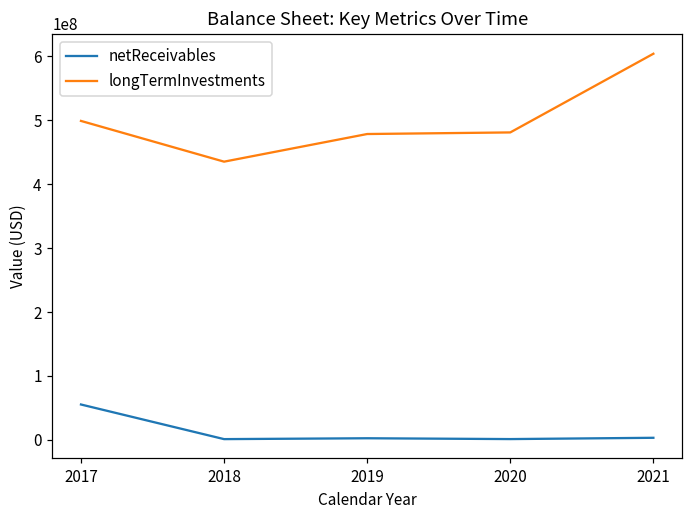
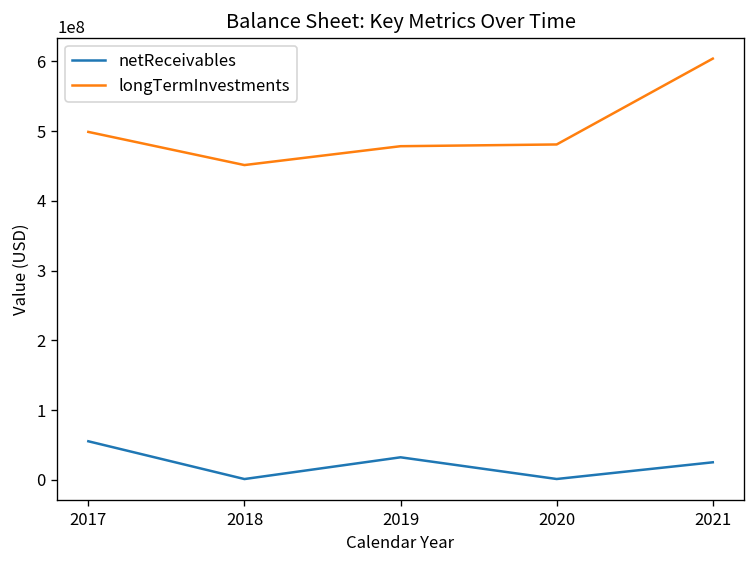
longTermInvestments, 2018: 440000000 -> 450000000
netReceivables, 2019: 0 -> 30000000
netReceivables, 2021: 0 -> 30000000
